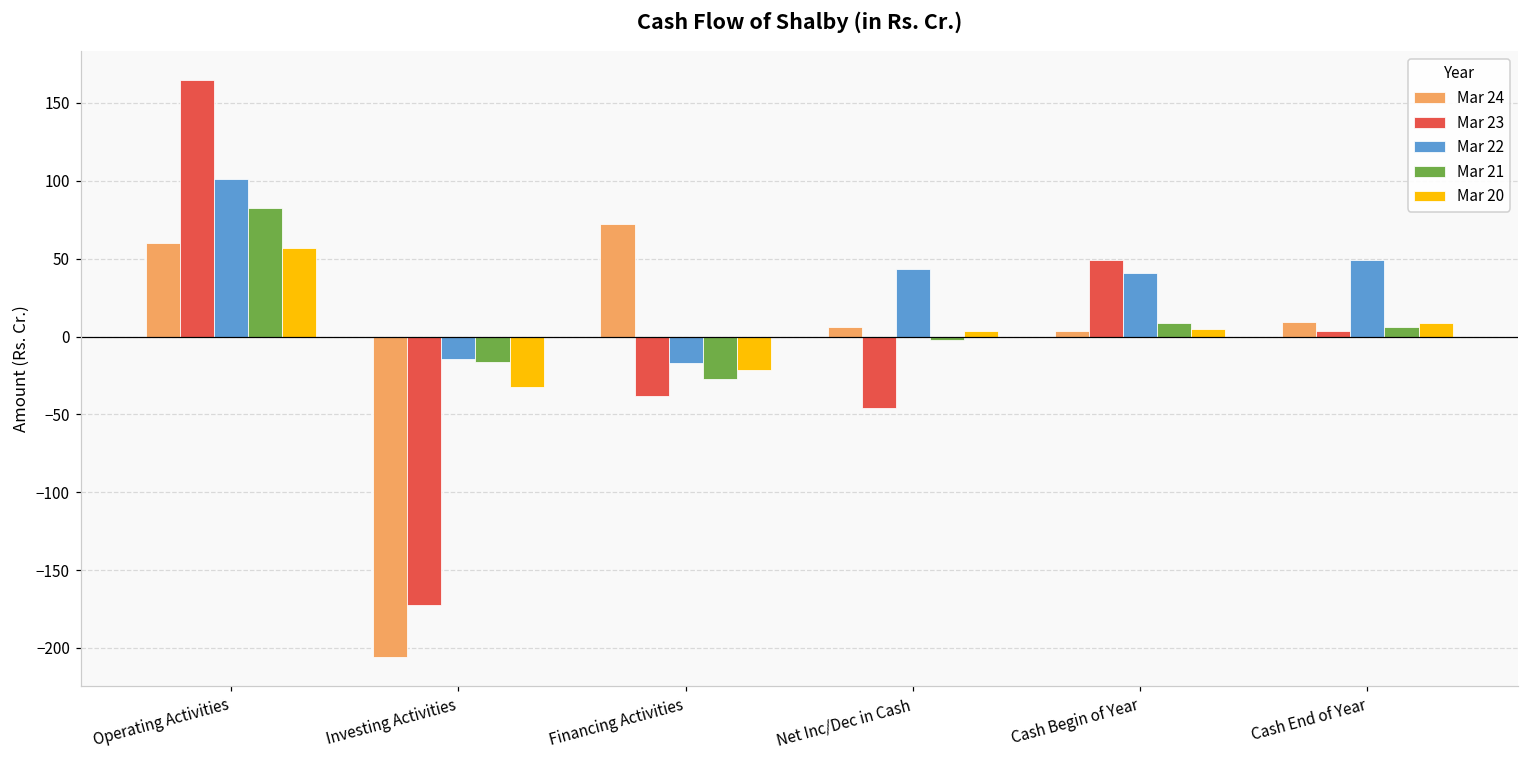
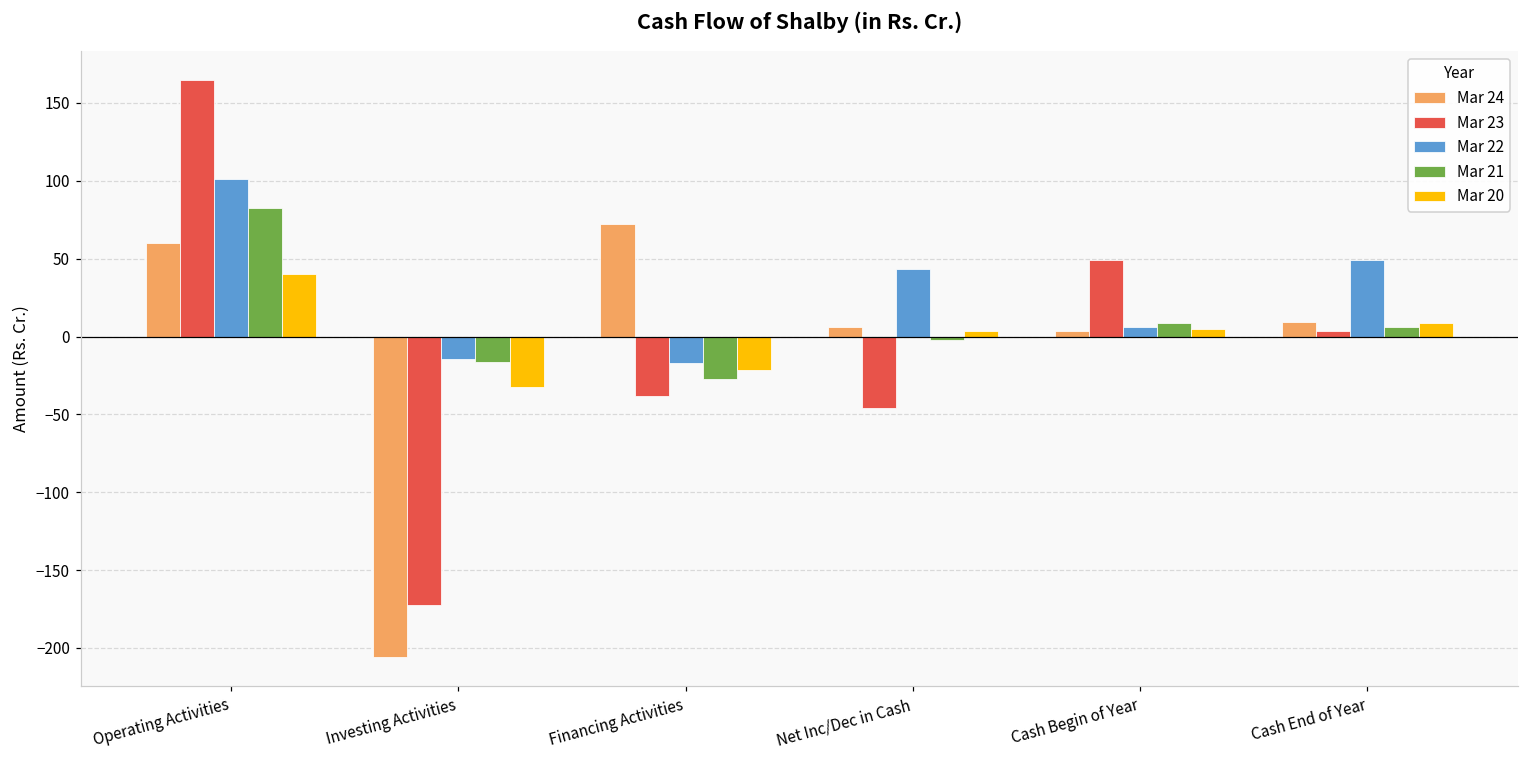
Mar 20, Operating Activities: 57 -> 40
Mar 22, Cash Begin of Year: 41 -> 6
